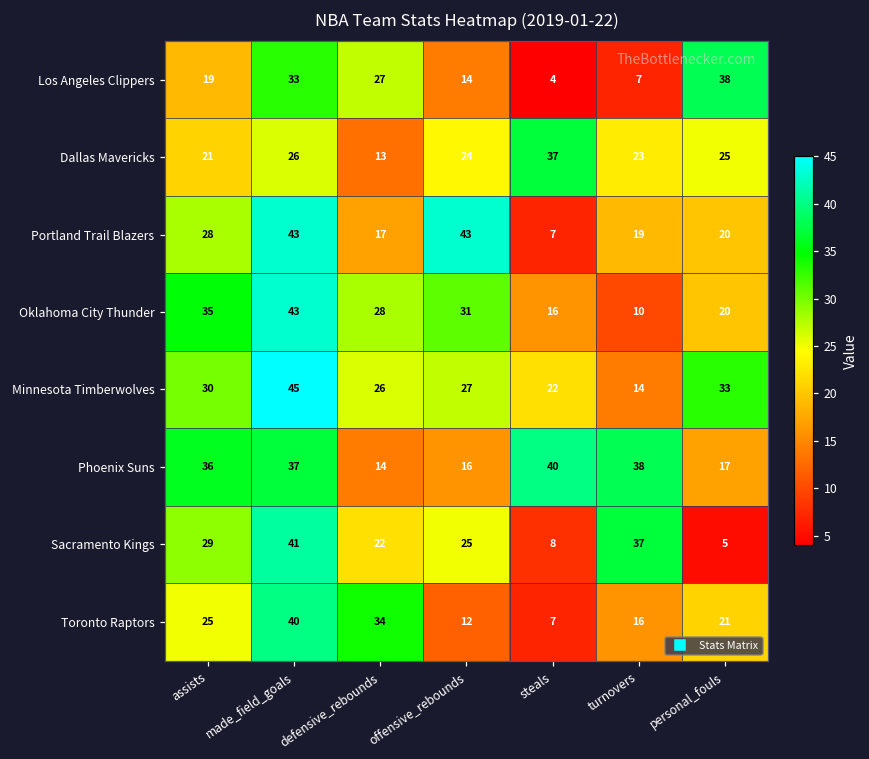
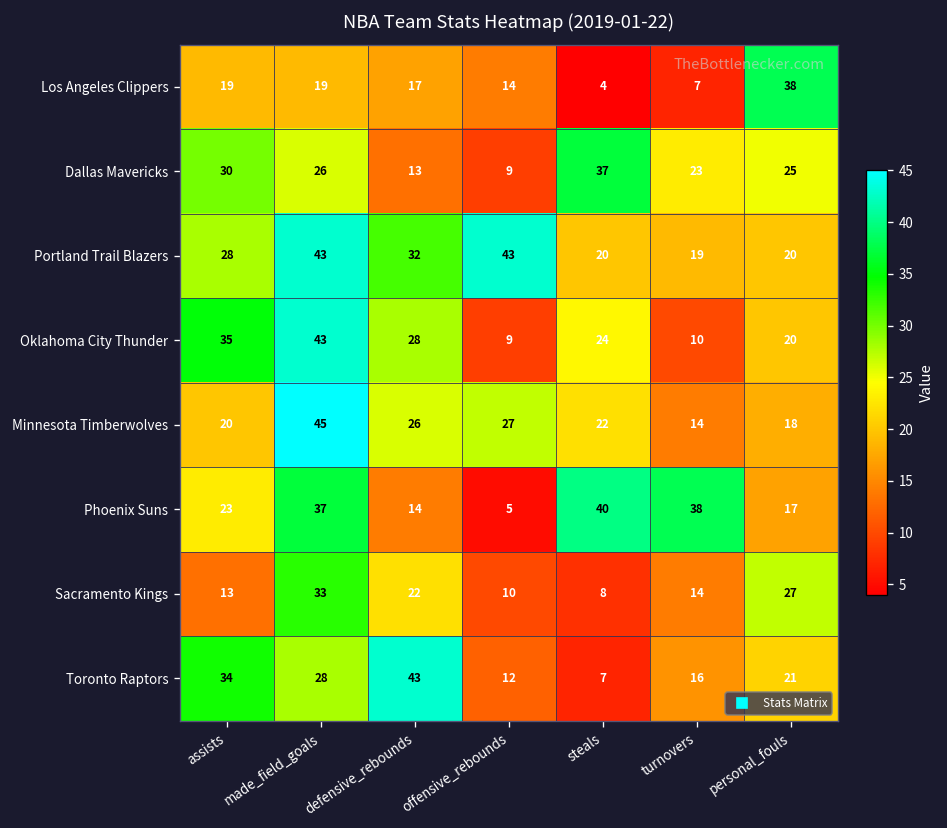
Los Angeles Clippers, made_field_goals: 33 -> 19
Los Angeles Clippers, defensive_rebounds: 27 -> 17
Dallas Mavericks, assists: 21 -> 30
Dallas Mavericks, offensive_rebounds: 24 -> 9
Portland Trail Blazers, defensive_rebounds: 17 -> 32
Portland Trail Blazers, steals: 7 -> 20
Oklahoma City Thunder, offensive_rebounds: 31 -> 9
Oklahoma City Thunder, steals: 16 -> 24
Minnesota Timberwolves, assists: 30 -> 20
Minnesota Timberwolves, personal_fouls: 33 -> 18
Phoenix Suns, assists: 36 -> 23
Phoenix Suns, offensive_rebounds: 16 -> 5
Sacramento Kings, assists: 29 -> 13
Sacramento Kings, made_field_goals: 41 -> 33
Sacramento Kings, offensive_rebounds: 25 -> 10
Sacramento Kings, turnovers: 37 -> 14
Sacramento Kings, personal_fouls: 5 -> 27
Toronto Raptors, assists: 25 -> 34
Toronto Raptors, made_field_goals: 40 -> 28
Toronto Raptors, defensive_rebounds: 34 -> 43
